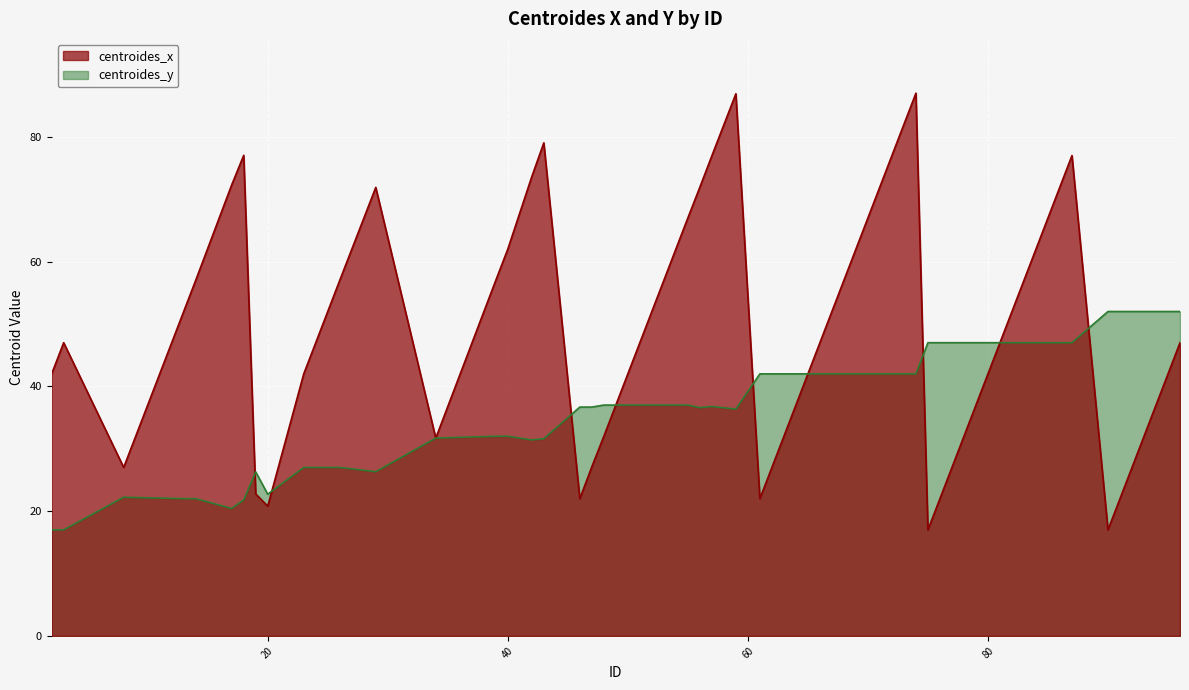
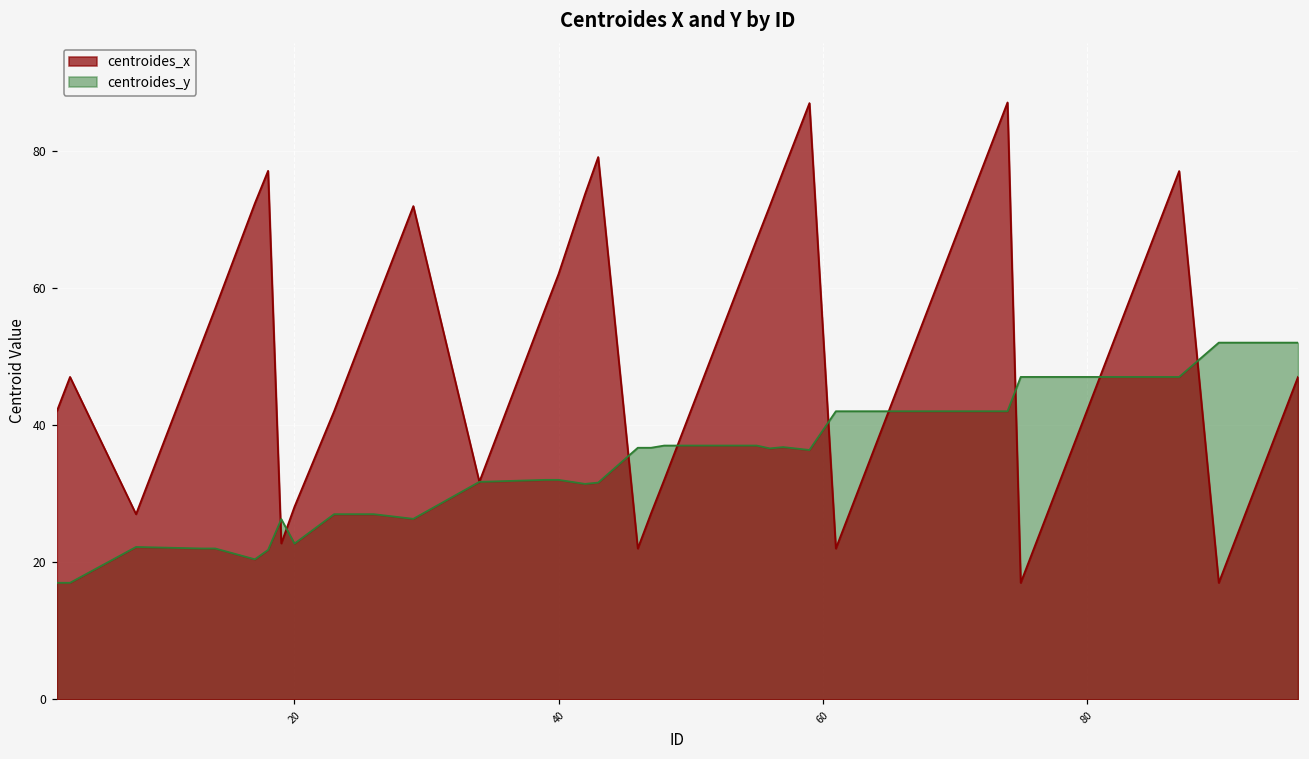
centroides_x, 20: 21 -> 28
